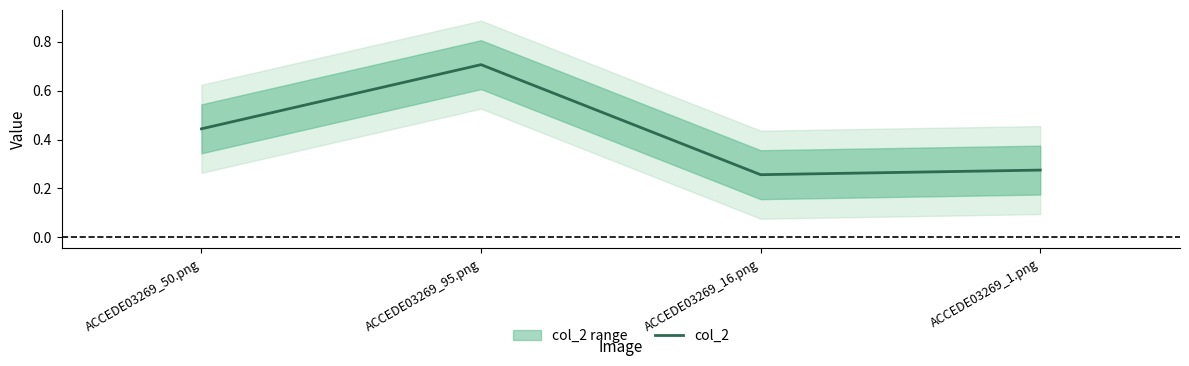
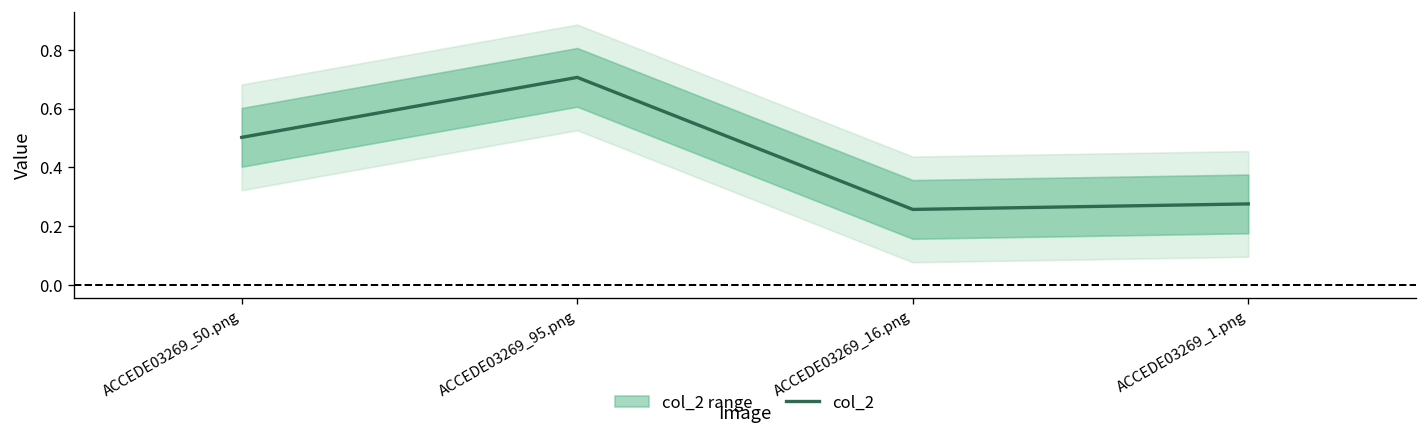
col_2, ACCEDE03269_50.png: 0.44 -> 0.50
